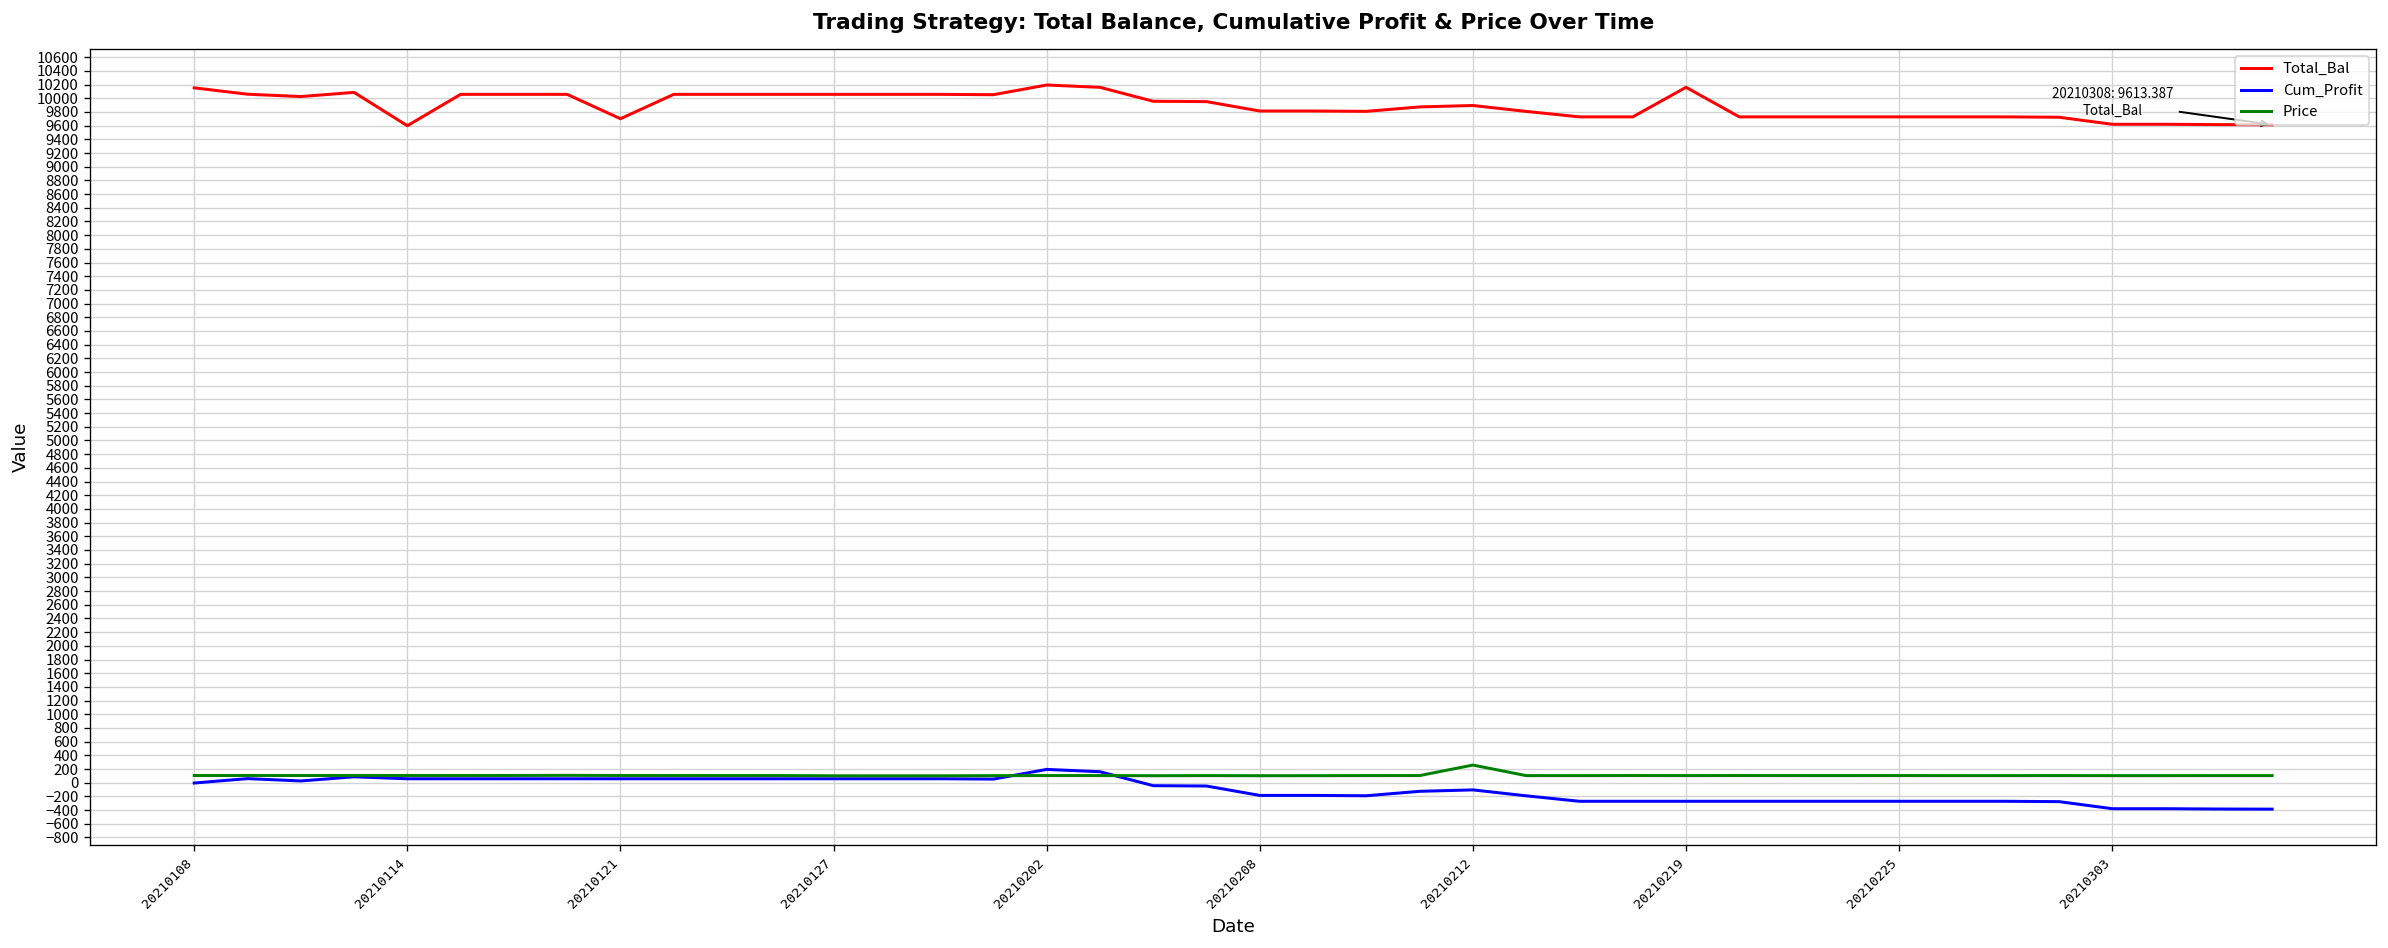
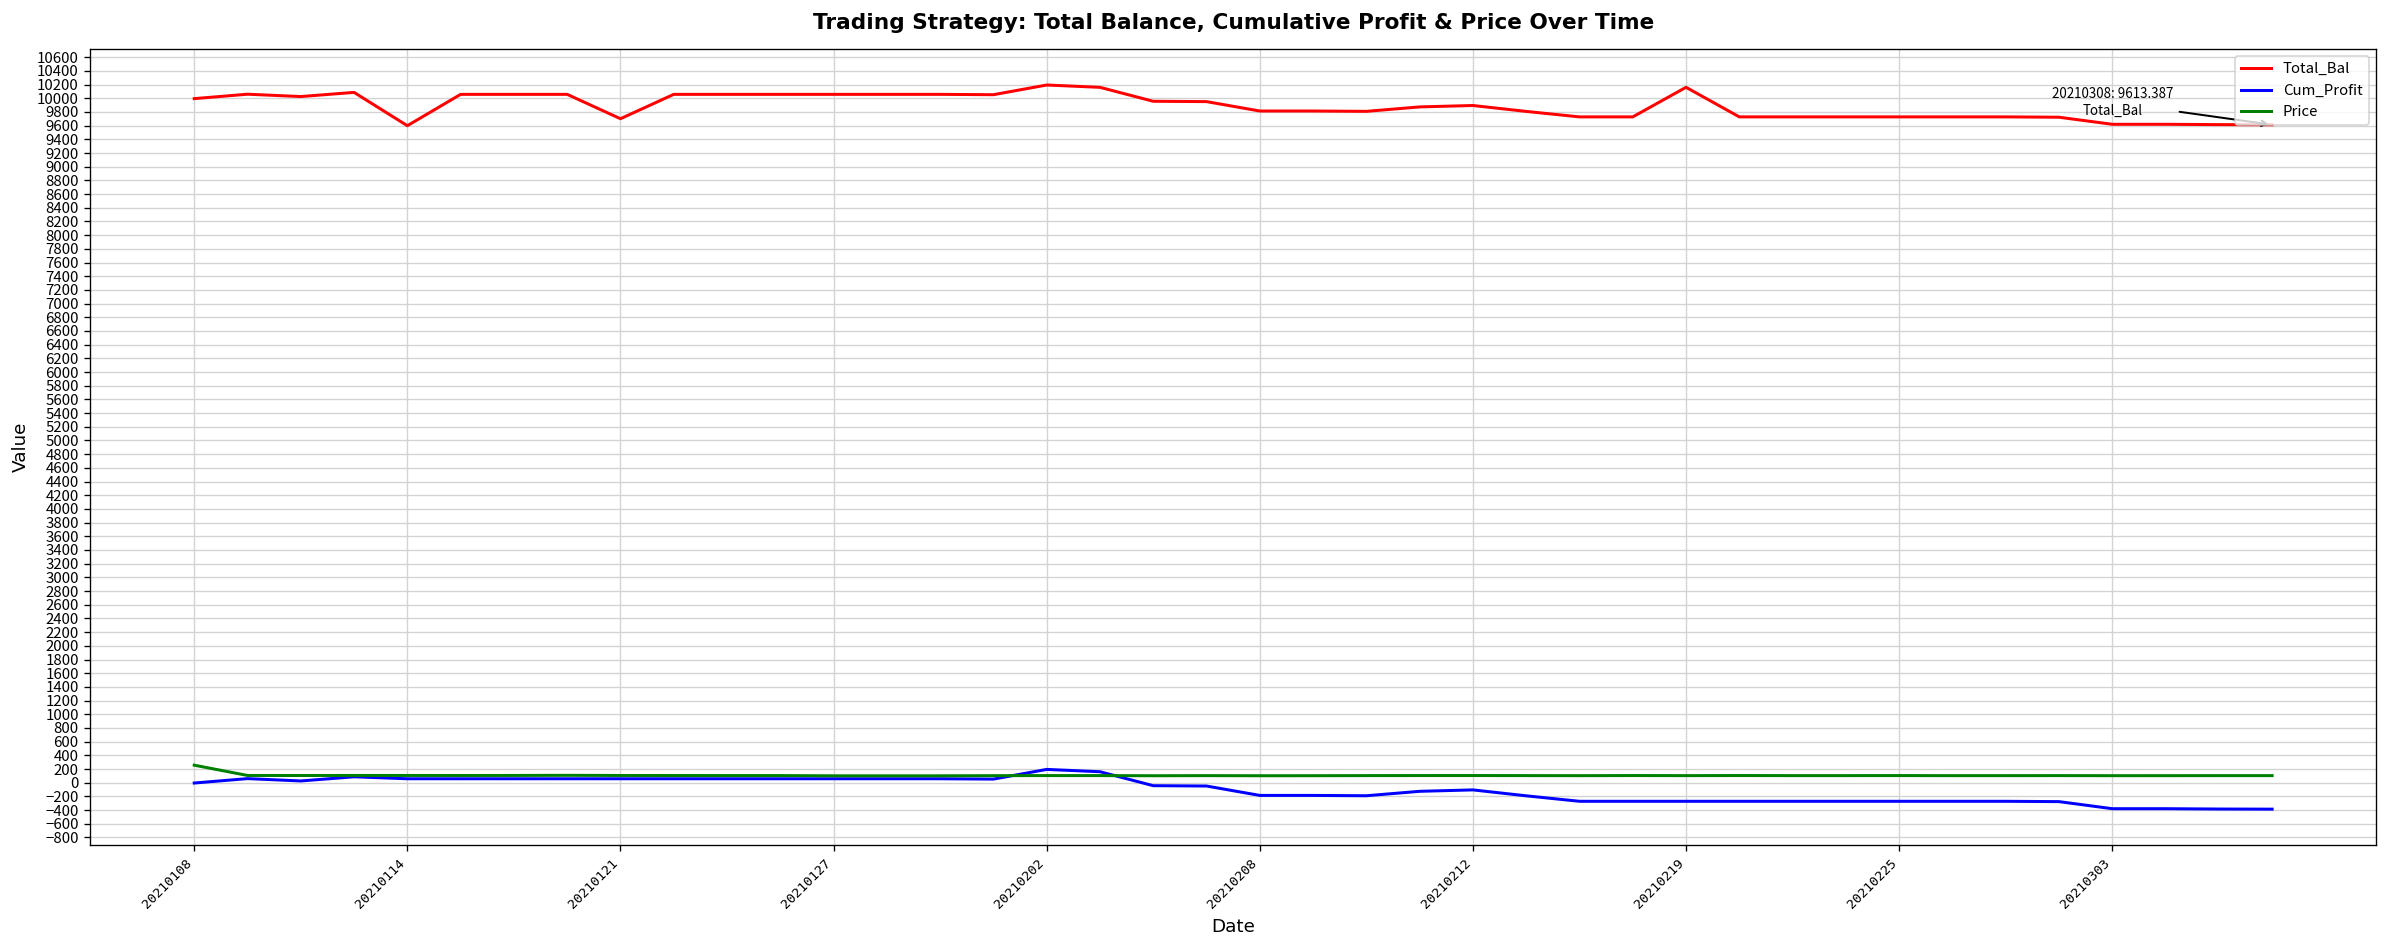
Total_Bal, 20210108: 10200 -> 10000
Price, 20210108: 100 -> 300
Price, 20210212: 300 -> 100
